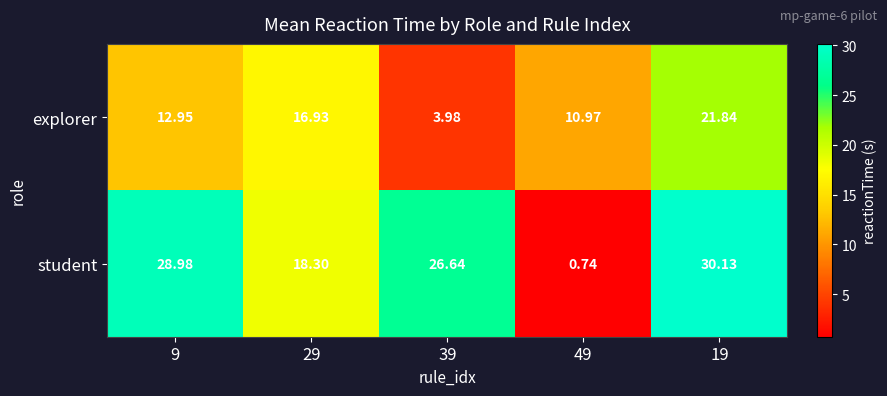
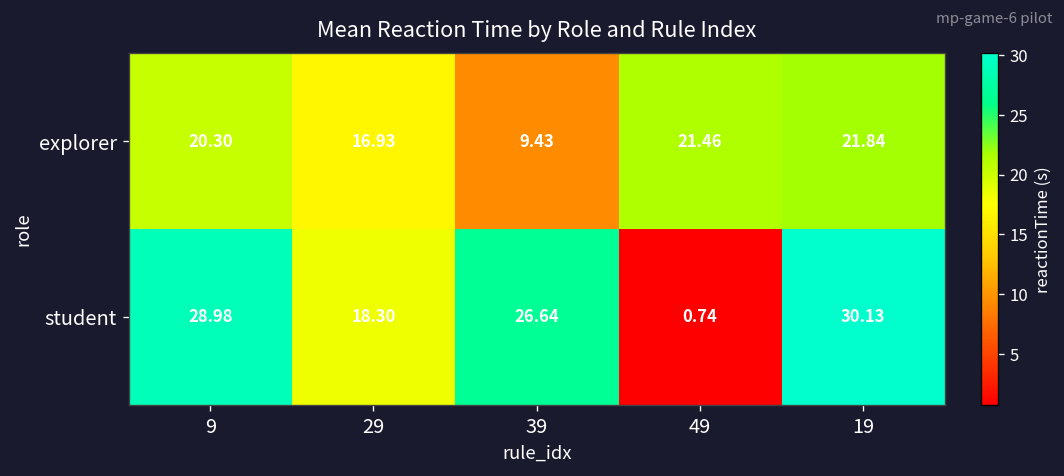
explorer, 9: 12.95 -> 20.30
explorer, 39: 3.98 -> 9.43
explorer, 49: 10.97 -> 21.46
